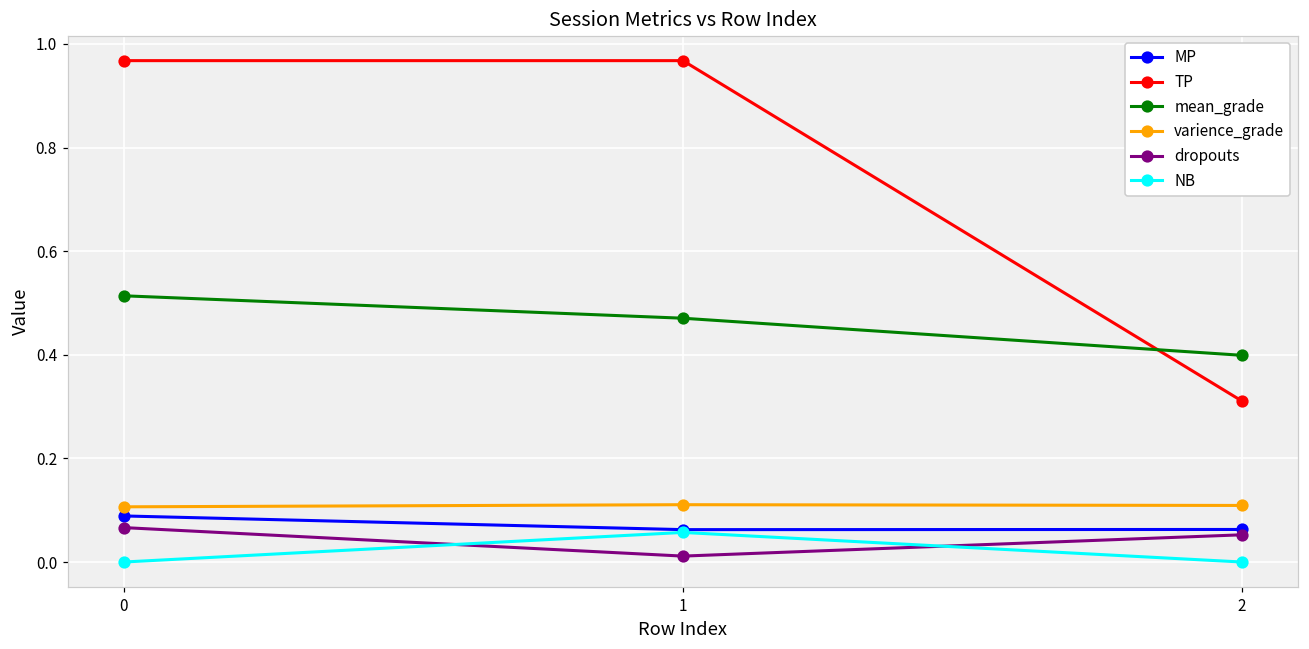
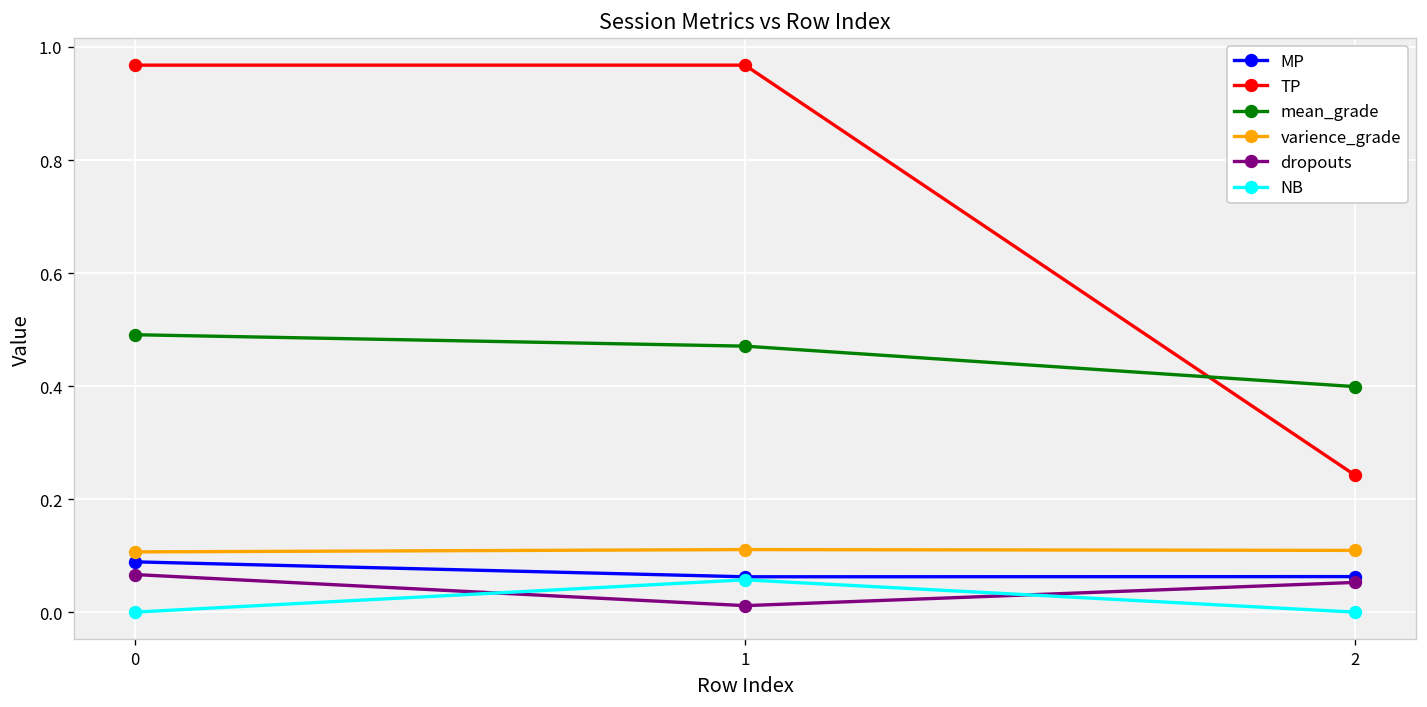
mean_grade, 0: 0.51 -> 0.49
TP, 2: 0.31 -> 0.24
